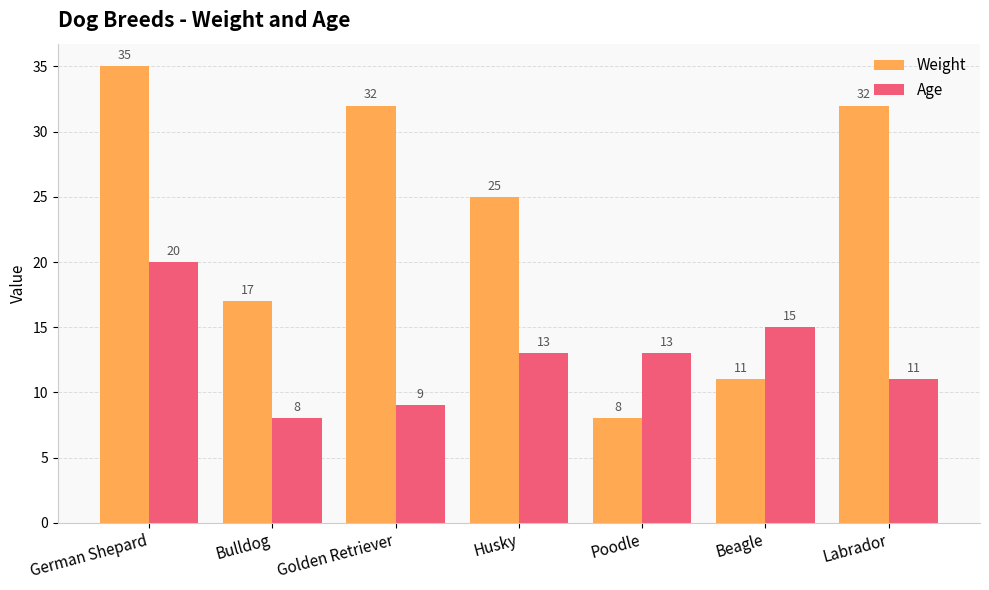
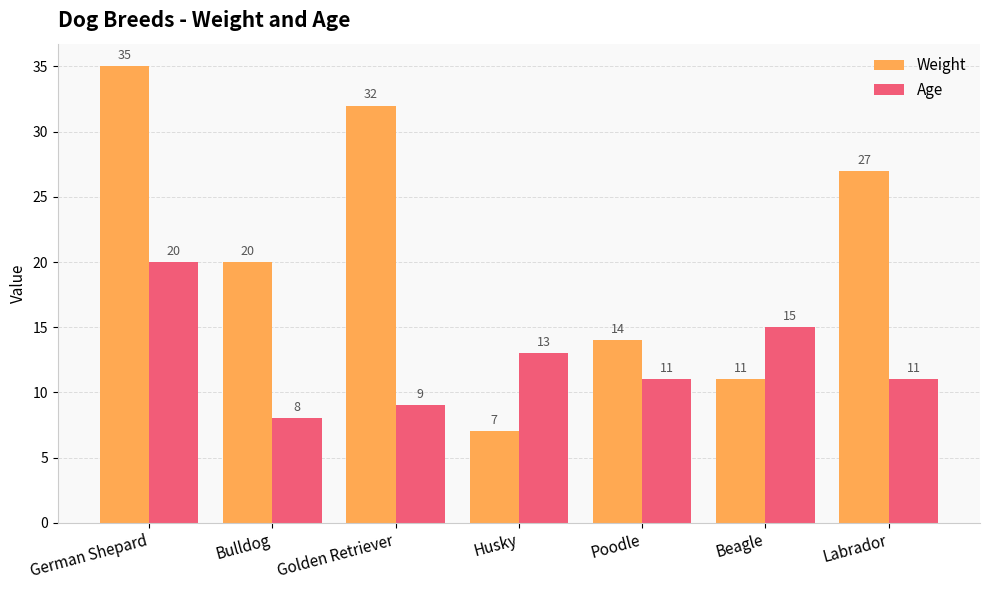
Weight, Bulldog: 17 -> 20
Weight, Husky: 25 -> 7
Weight, Poodle: 8 -> 14
Age, Poodle: 13 -> 11
Weight, Labrador: 32 -> 27
